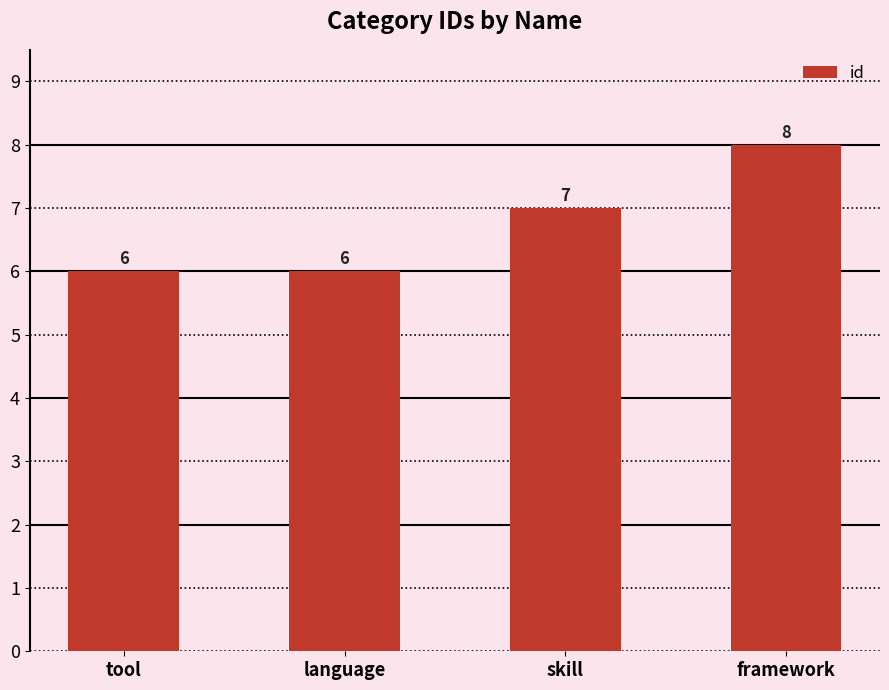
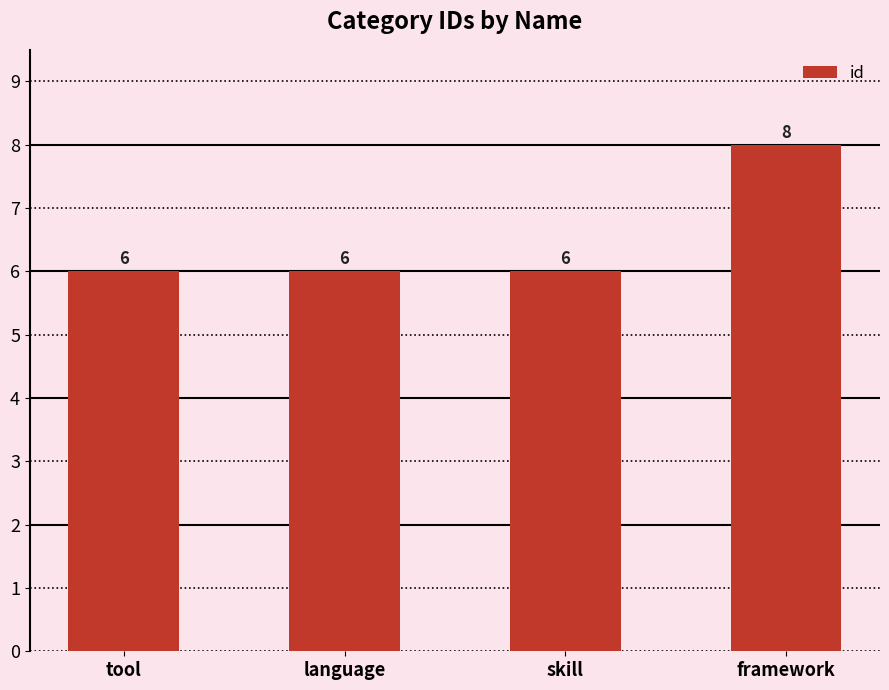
skill: 7 -> 6
